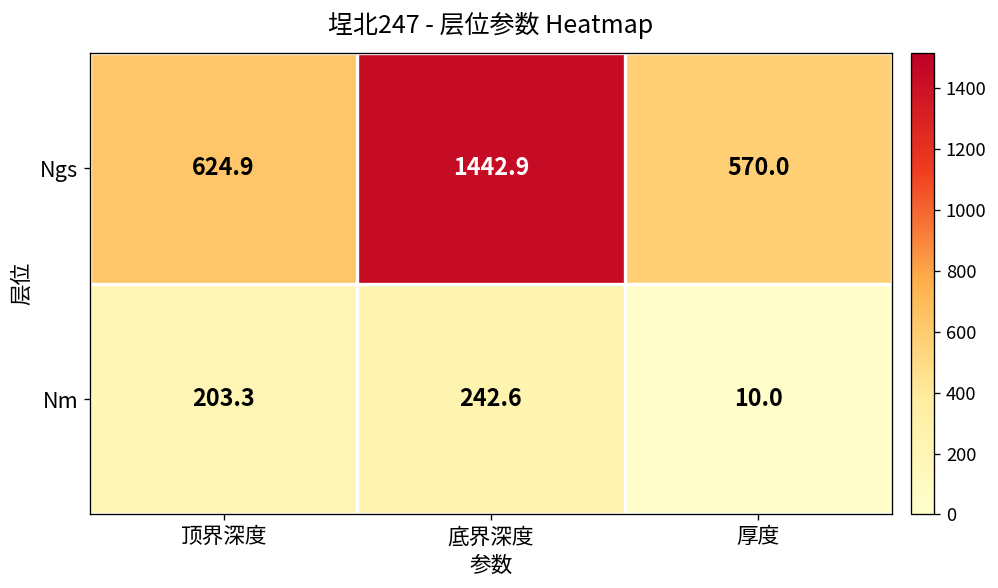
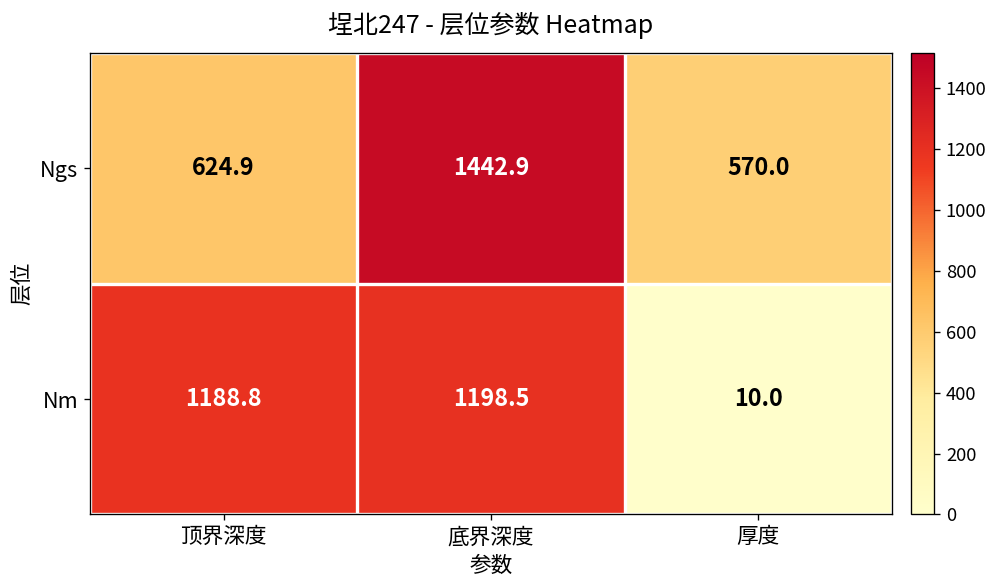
Nm, 顶界深度: 203.3 -> 1188.8
Nm, 底界深度: 242.6 -> 1198.5
